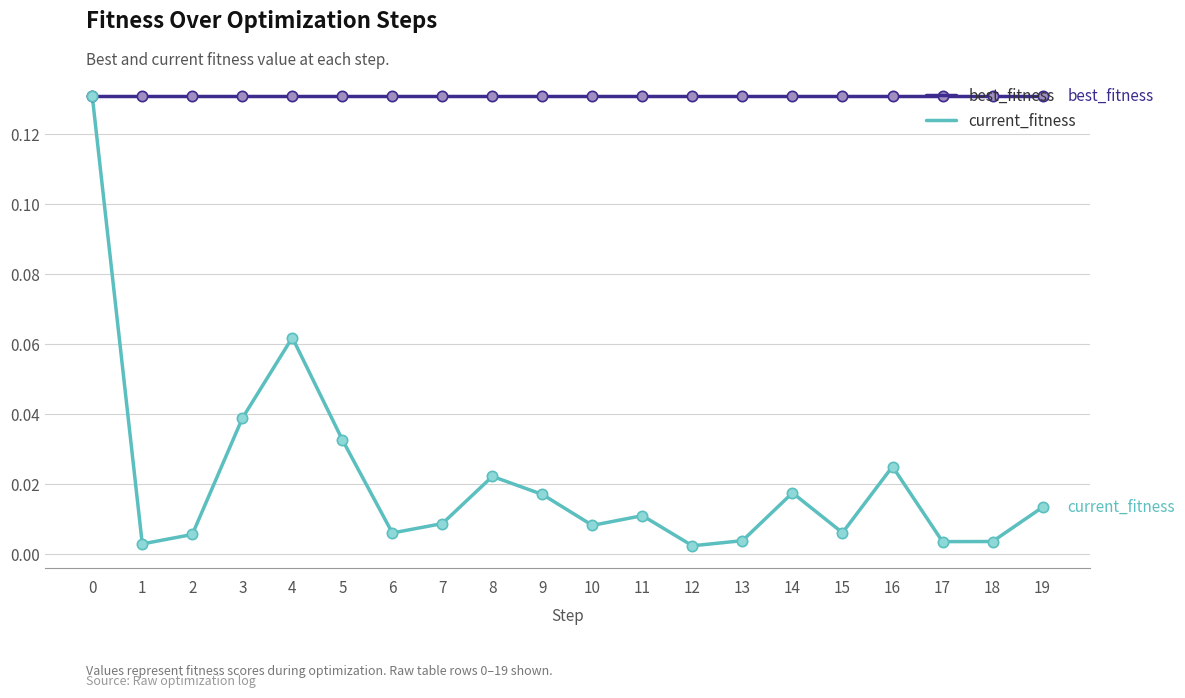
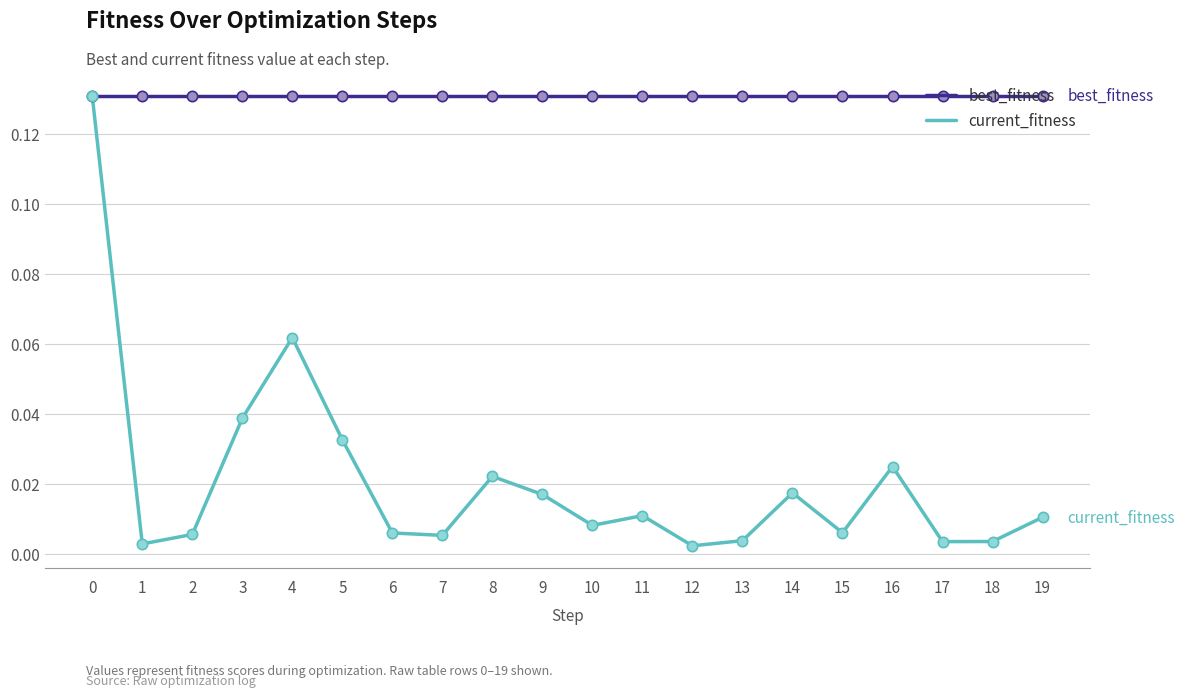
current_fitness, 7: 0.009 -> 0.005
current_fitness, 19: 0.013 -> 0.010
